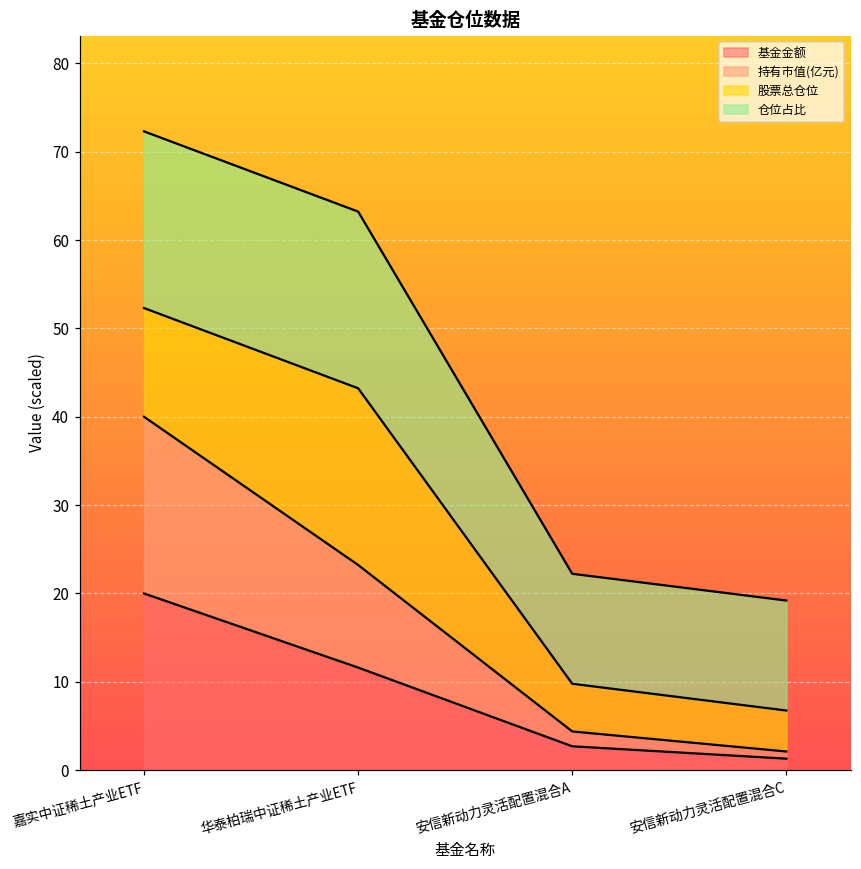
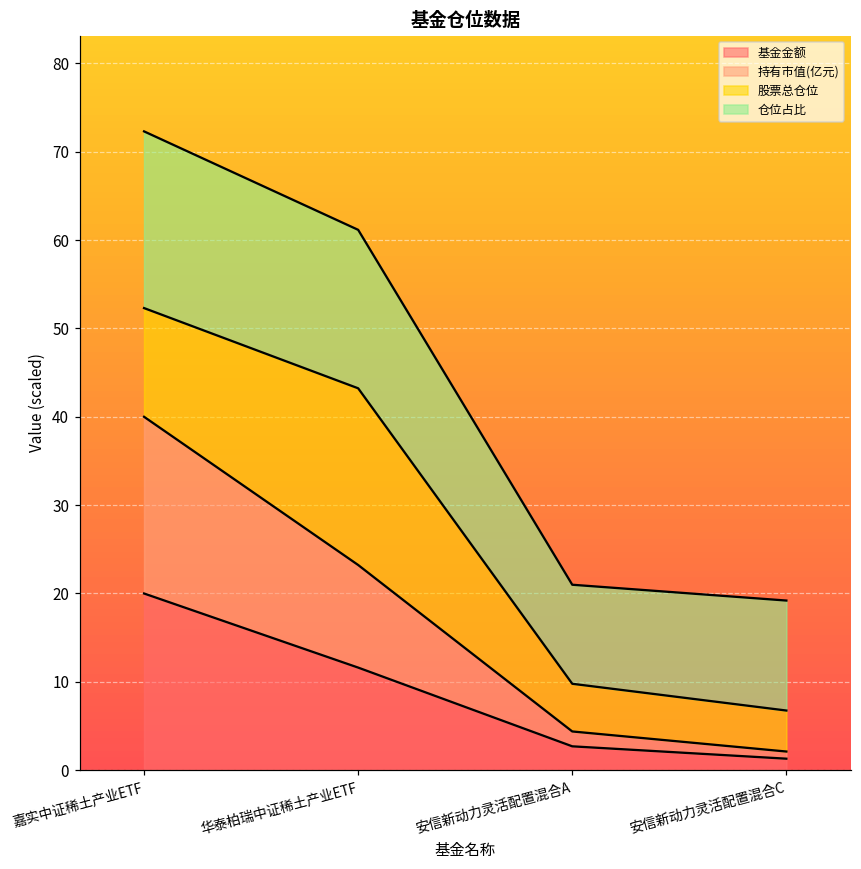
仓位占比, 华泰柏瑞中证稀土产业ETF: 20 -> 18
仓位占比, 安信新动力灵活配置混合A: 12 -> 11
